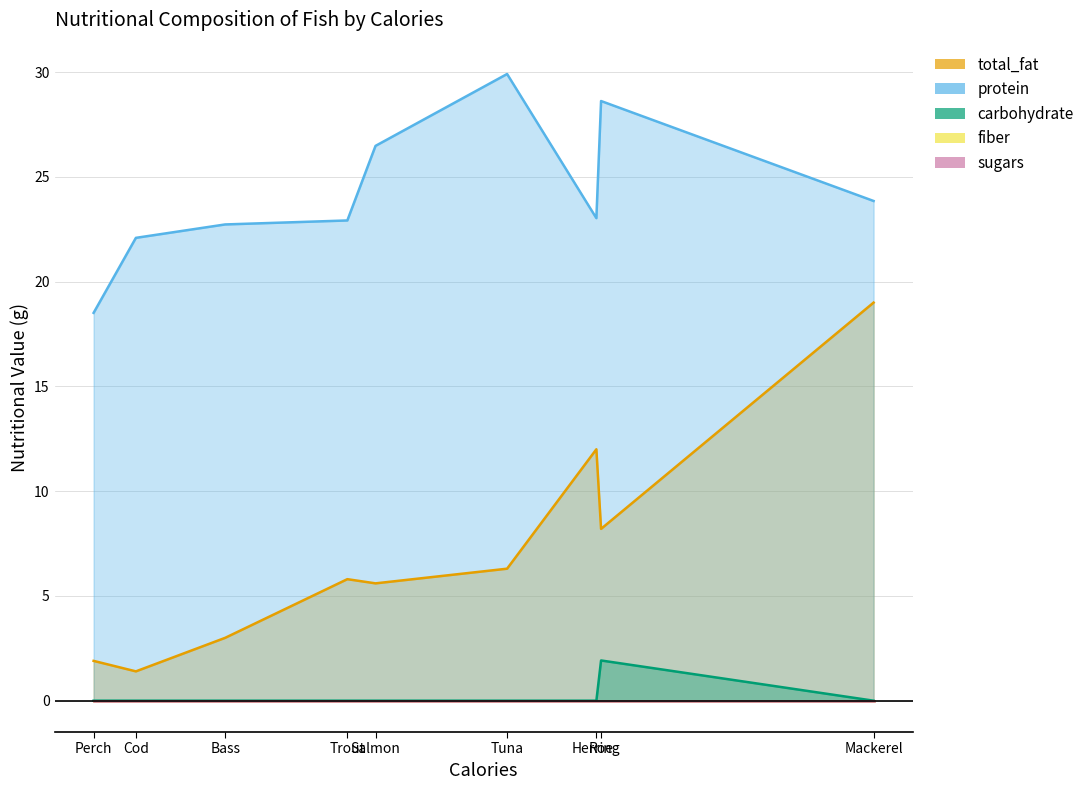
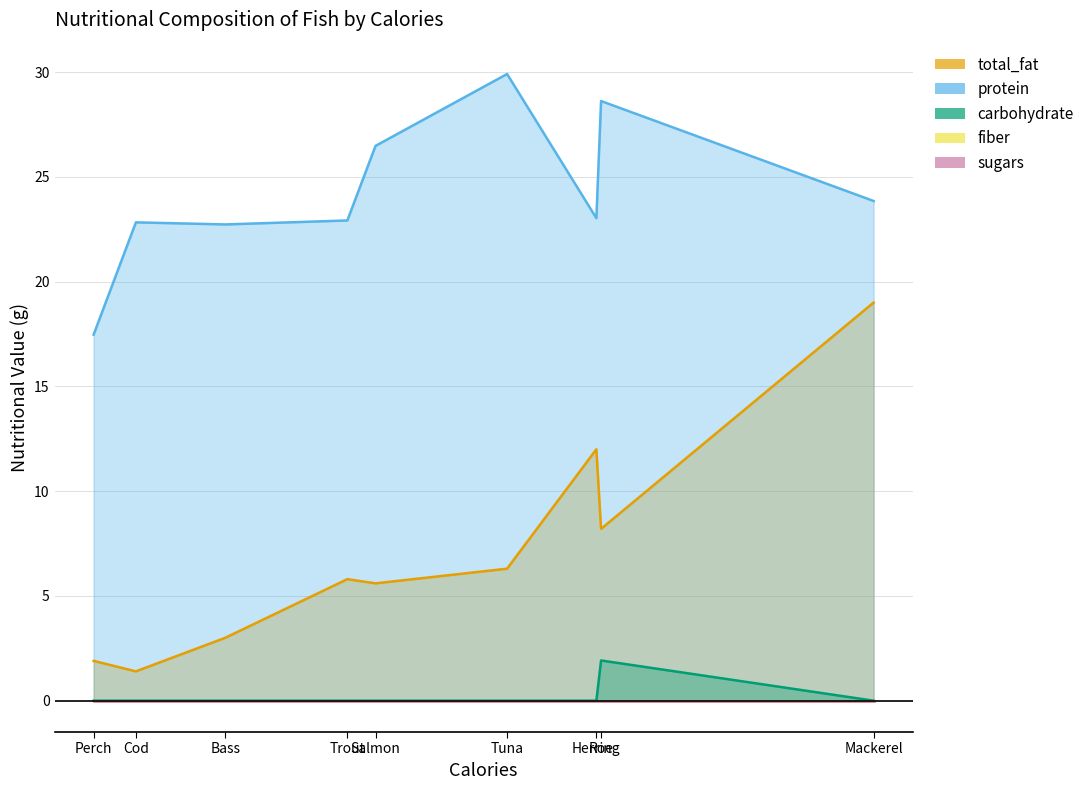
protein, Perch: 18.5 -> 17.5
protein, Cod: 22.1 -> 22.8
